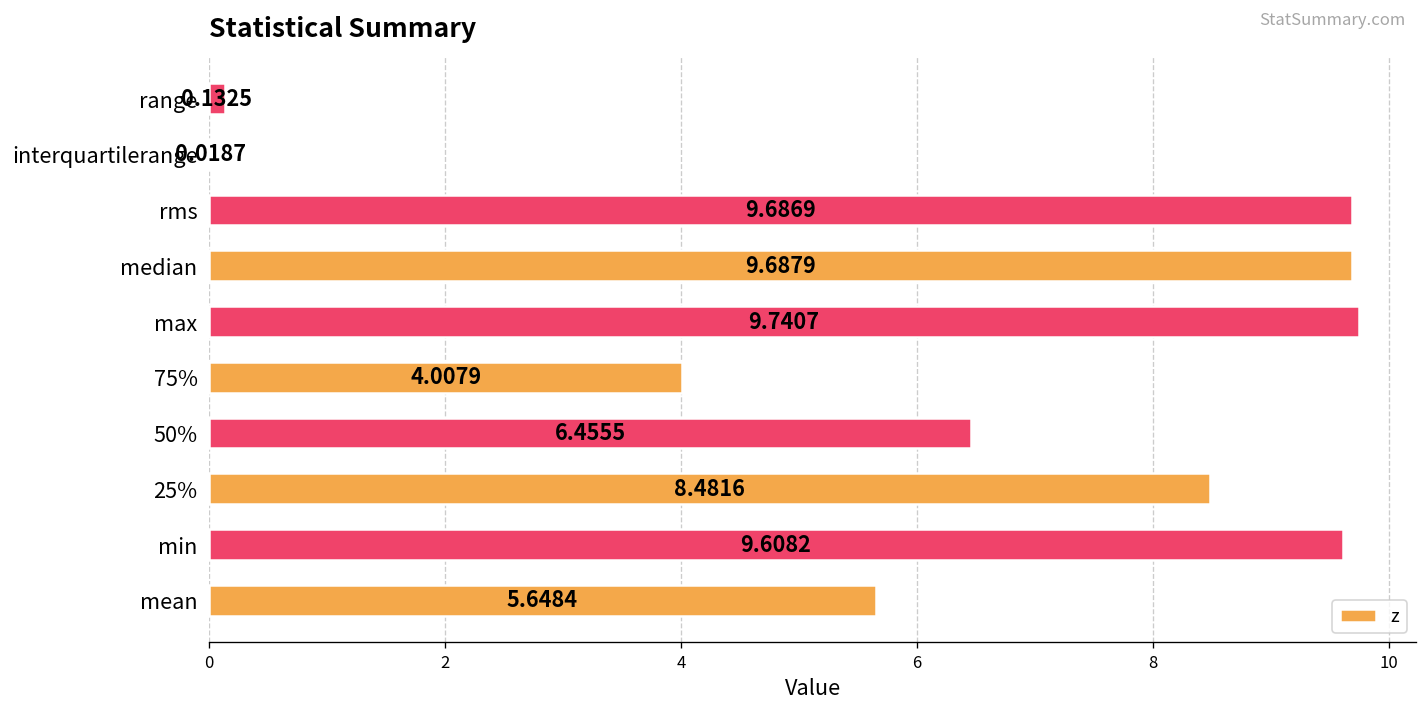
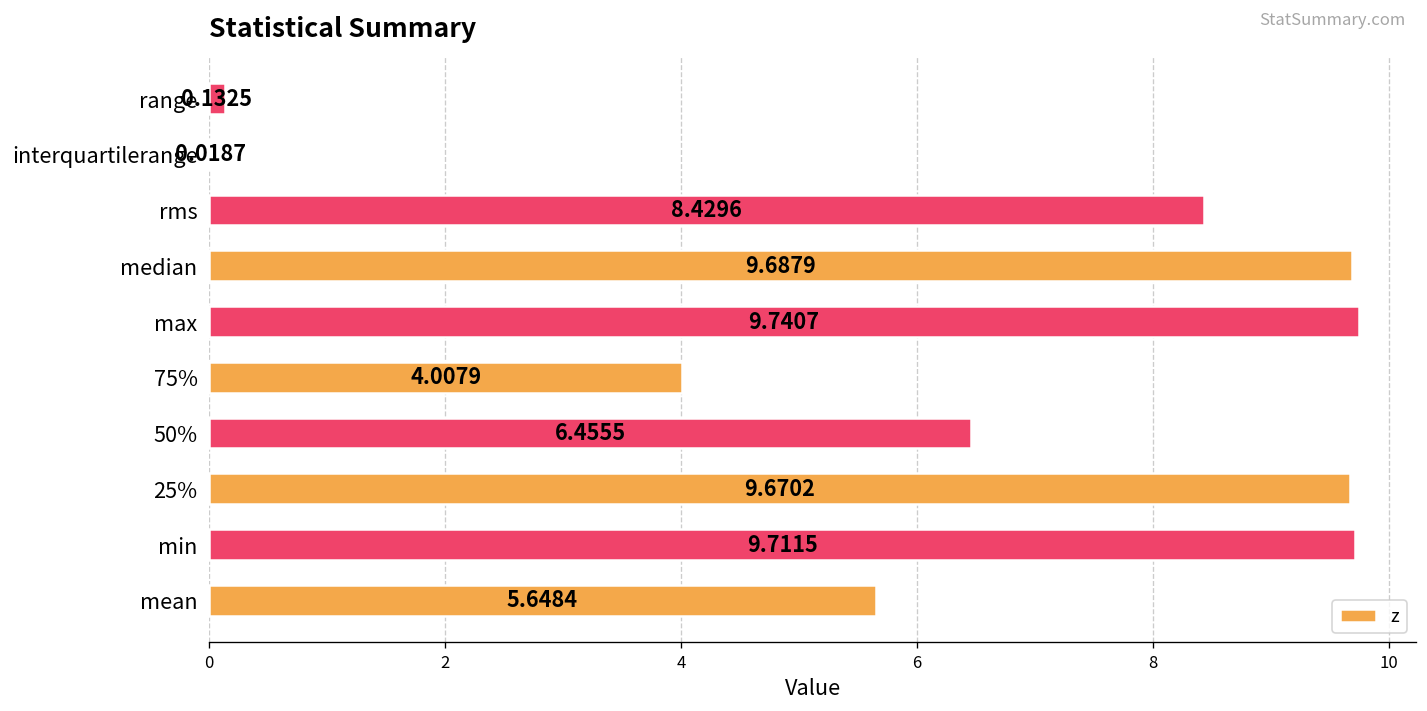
rms: 9.6869 -> 8.4296
25%: 8.4816 -> 9.6702
min: 9.6082 -> 9.7115
